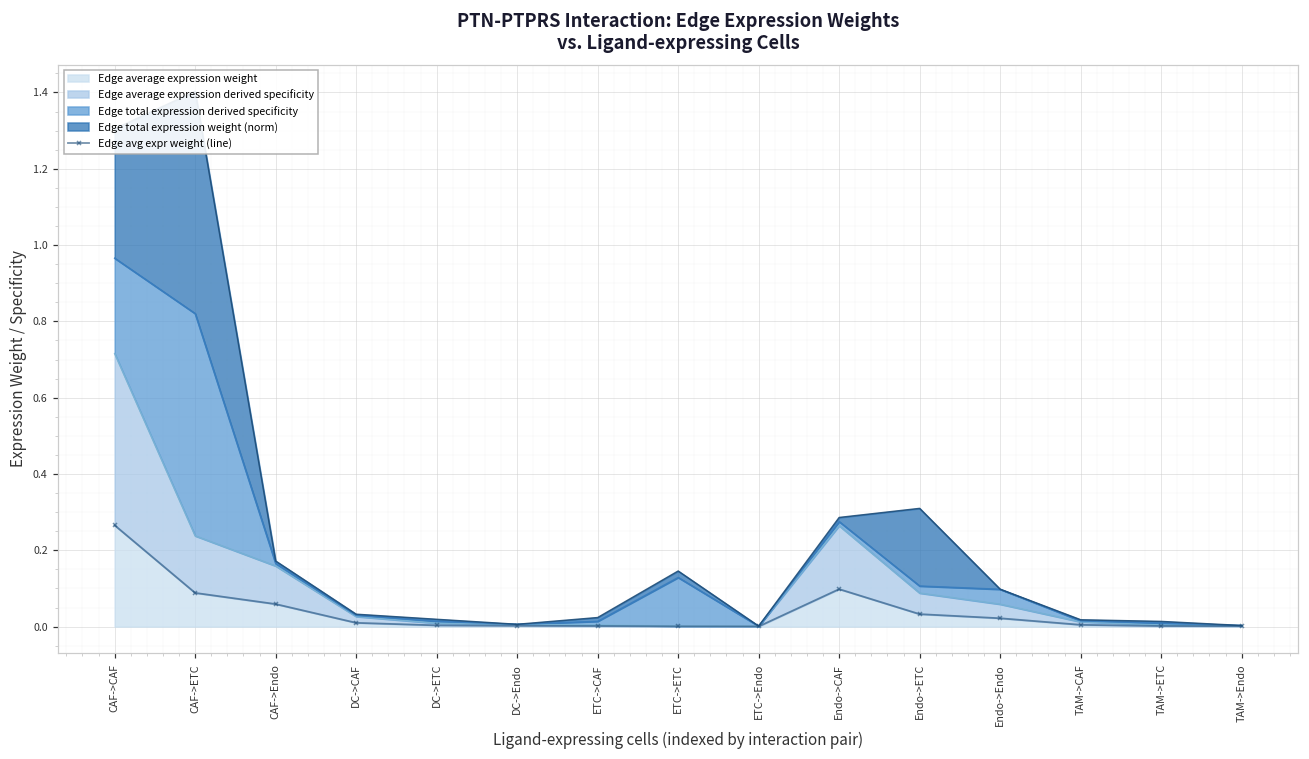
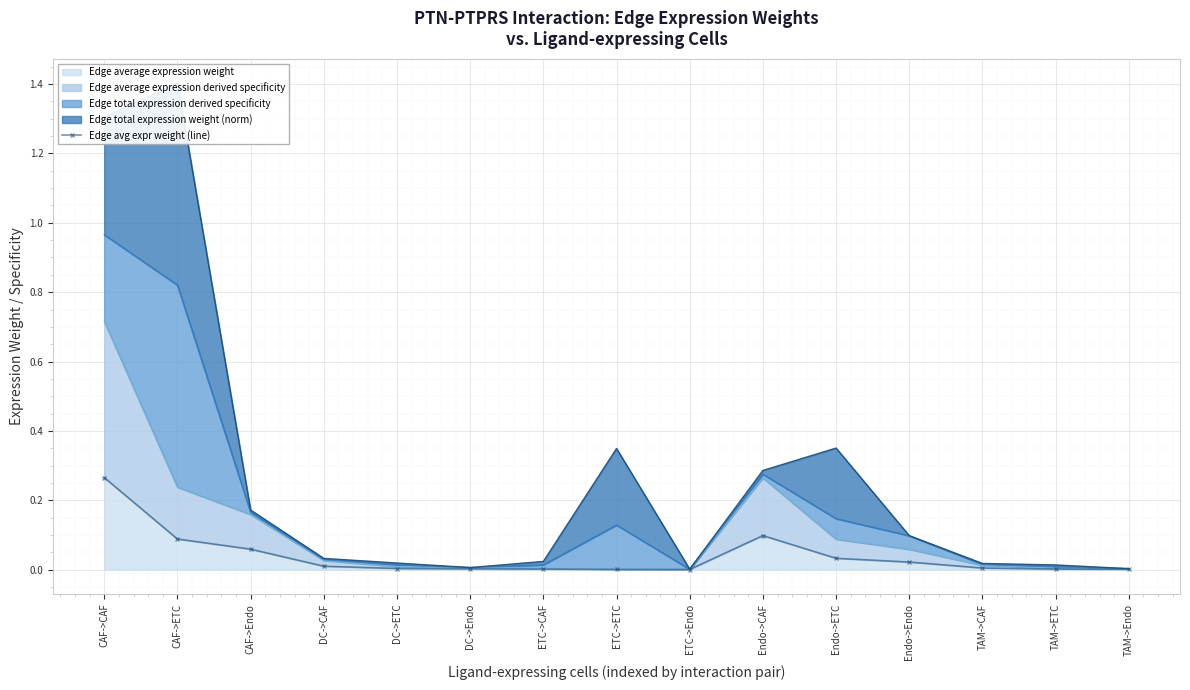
Edge total expression weight (norm), ETC->ETC: 0.02 -> 0.22
Edge total expression derived specificity, Endo->ETC: 0.02 -> 0.06
